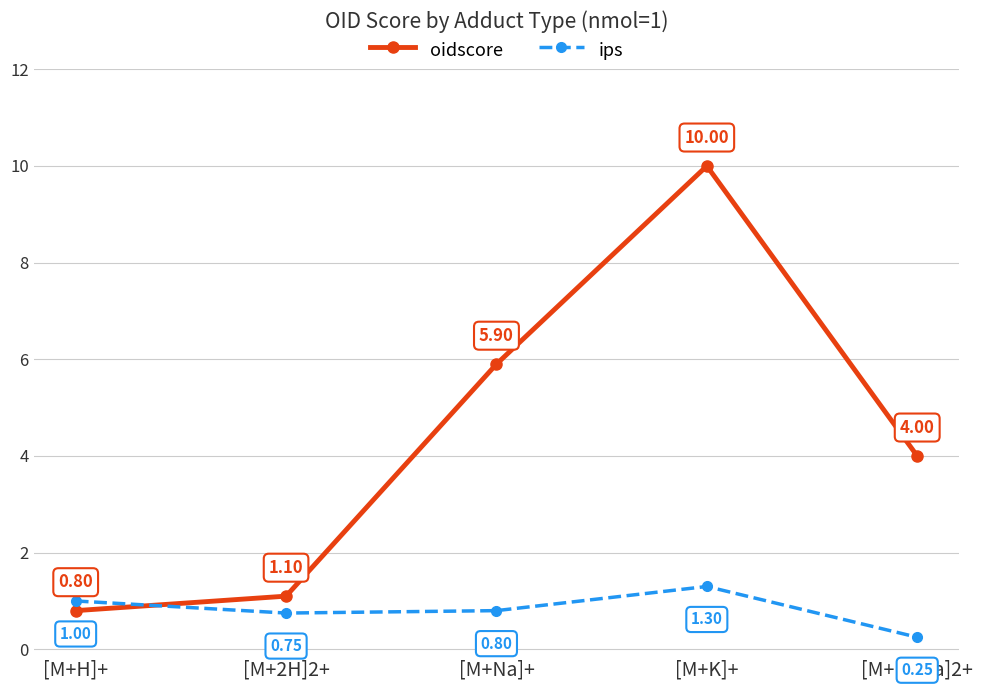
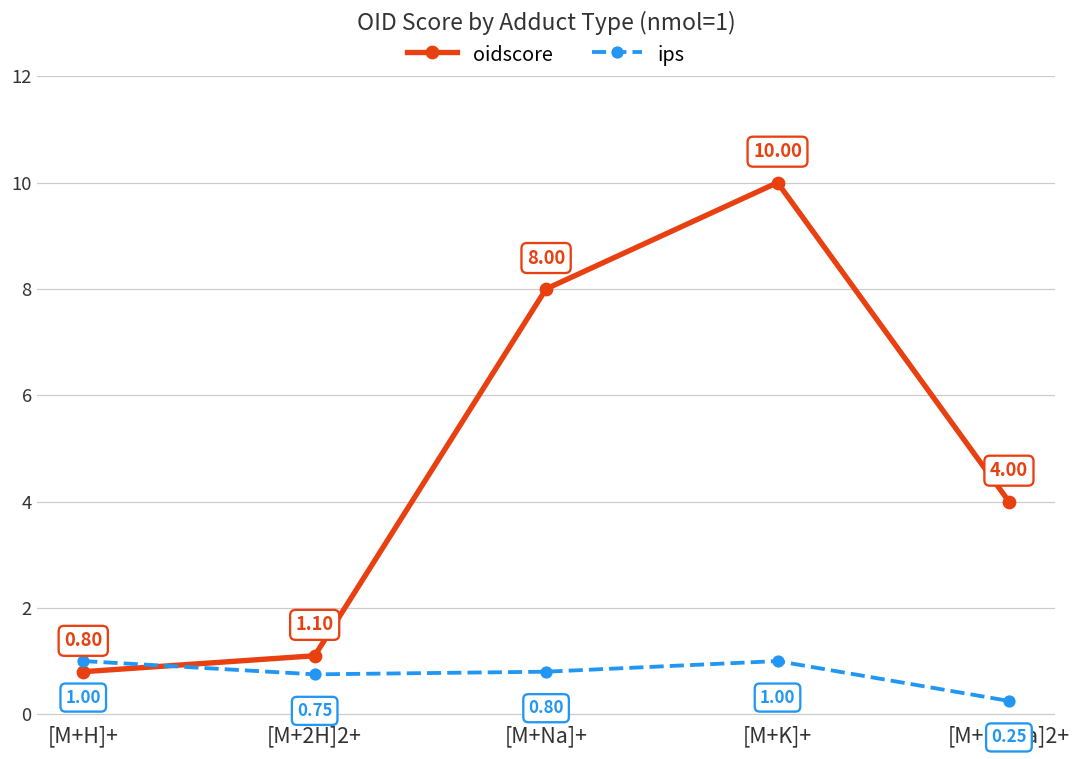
oidscore, [M+Na]+: 5.90 -> 8.00
ips, [M+K]+: 1.30 -> 1.00
